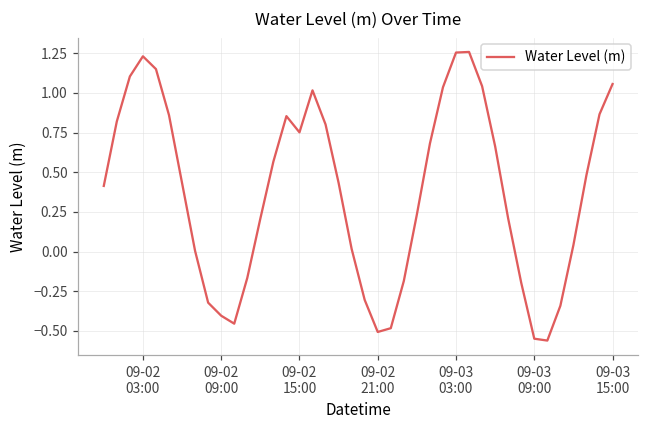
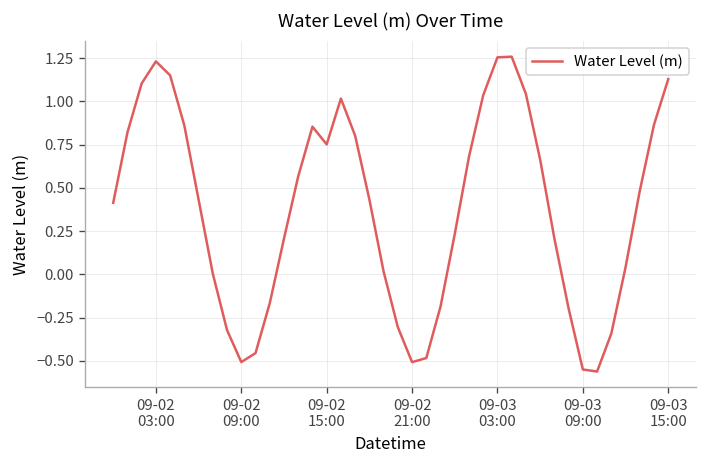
09-02 09:00: -0.40 -> -0.51
09-03 15:00: 1.06 -> 1.13
